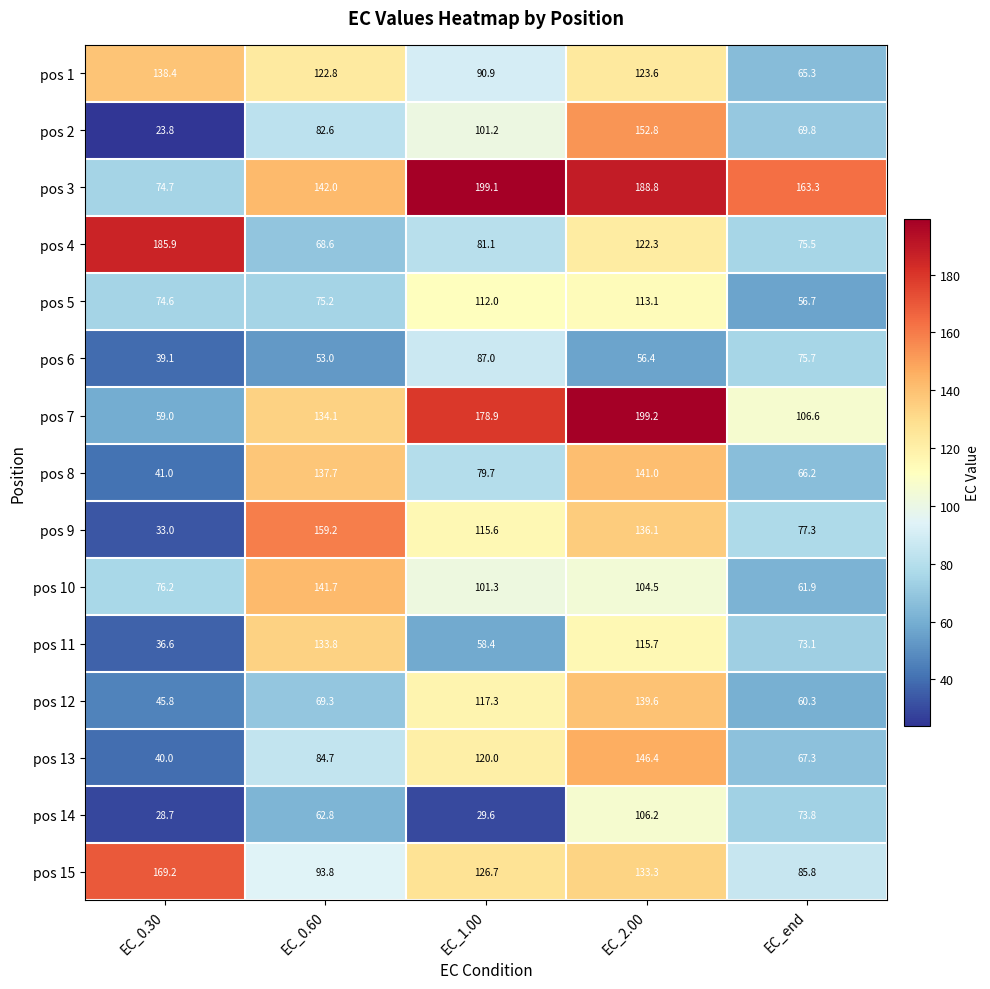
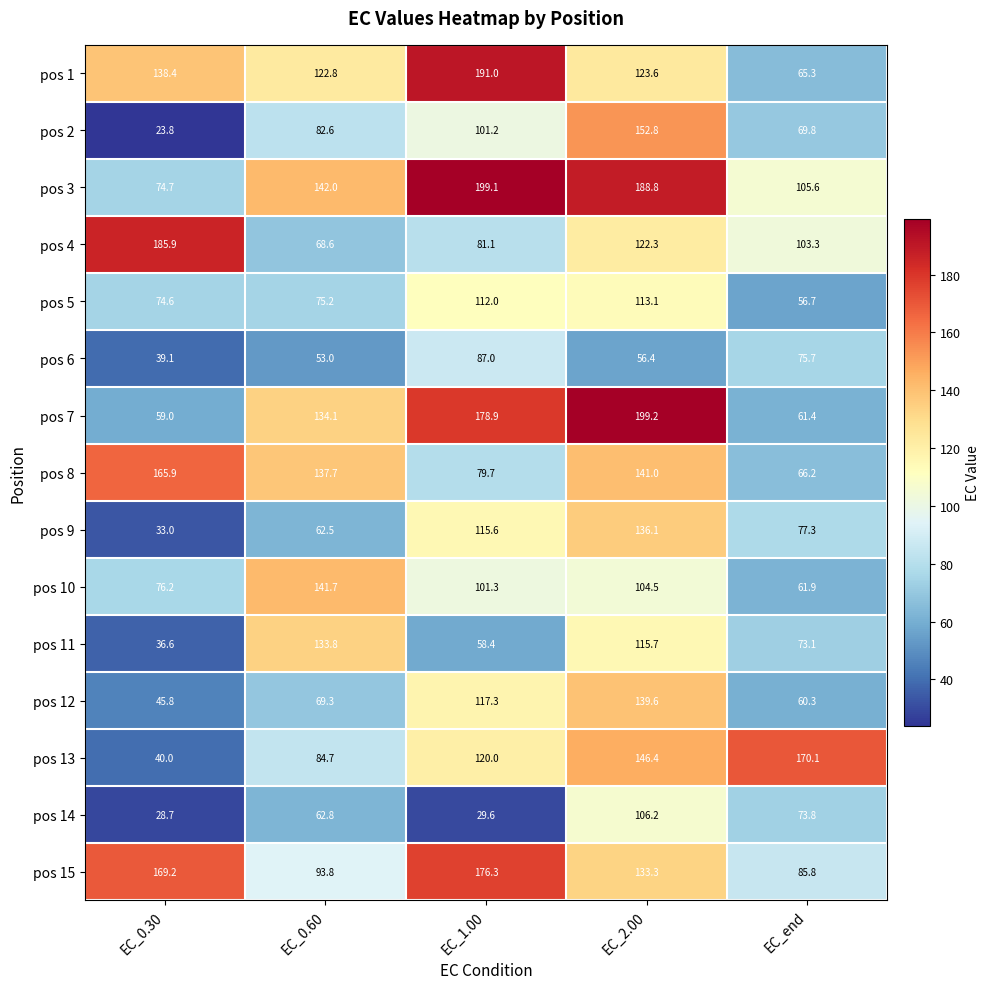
pos 1, EC_1.00: 90.9 -> 191.0
pos 3, EC_end: 163.3 -> 105.6
pos 4, EC_end: 75.5 -> 103.3
pos 7, EC_end: 106.6 -> 61.4
pos 8, EC_0.30: 41.0 -> 165.9
pos 9, EC_0.60: 159.2 -> 62.5
pos 13, EC_end: 67.3 -> 170.1
pos 15, EC_1.00: 126.7 -> 176.3
